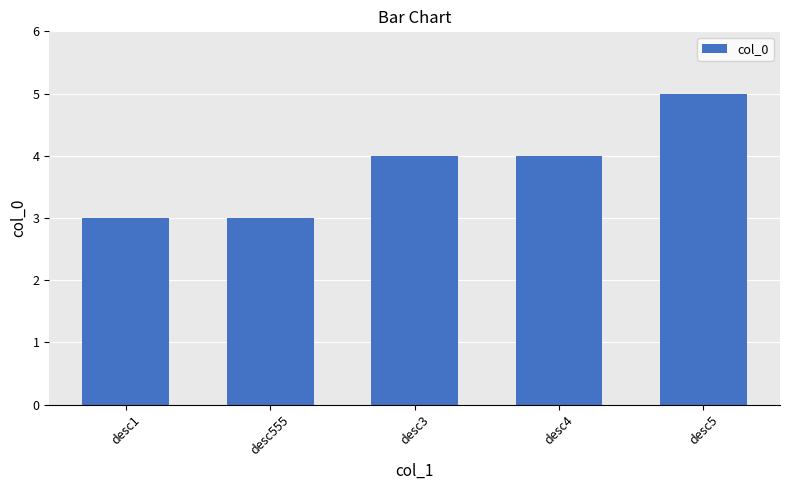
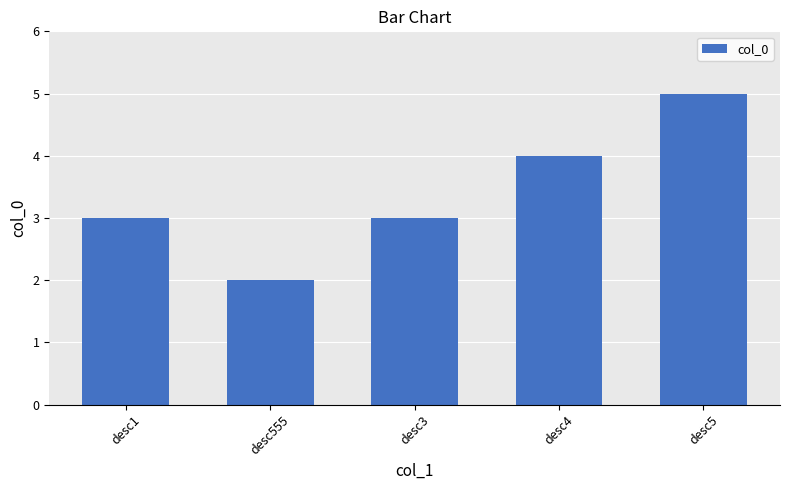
desc555: 3 -> 2
desc3: 4 -> 3
